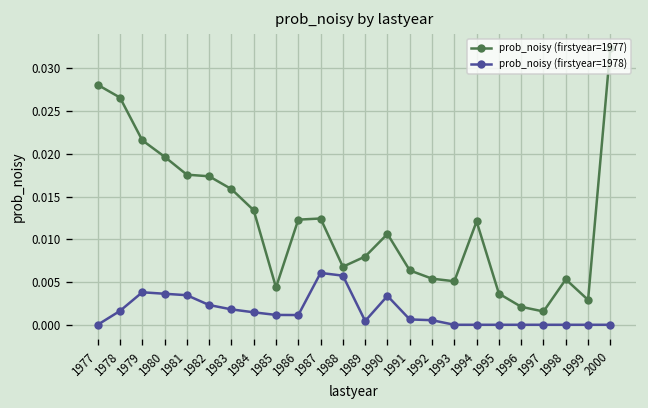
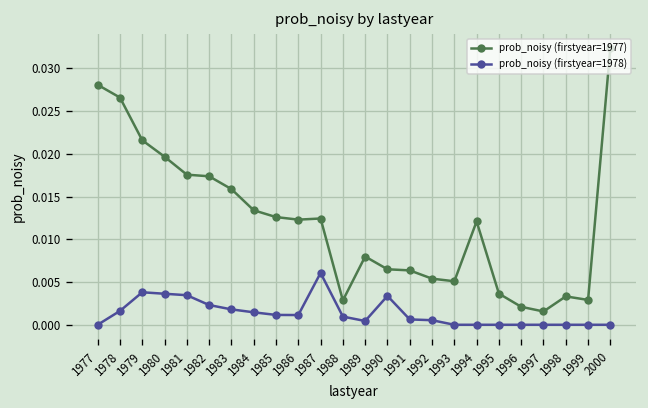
prob_noisy (firstyear=1977), 1985: 0.004 -> 0.013
prob_noisy (firstyear=1977), 1988: 0.007 -> 0.003
prob_noisy (firstyear=1978), 1988: 0.006 -> 0.001
prob_noisy (firstyear=1977), 1990: 0.011 -> 0.006
prob_noisy (firstyear=1977), 1998: 0.005 -> 0.003
